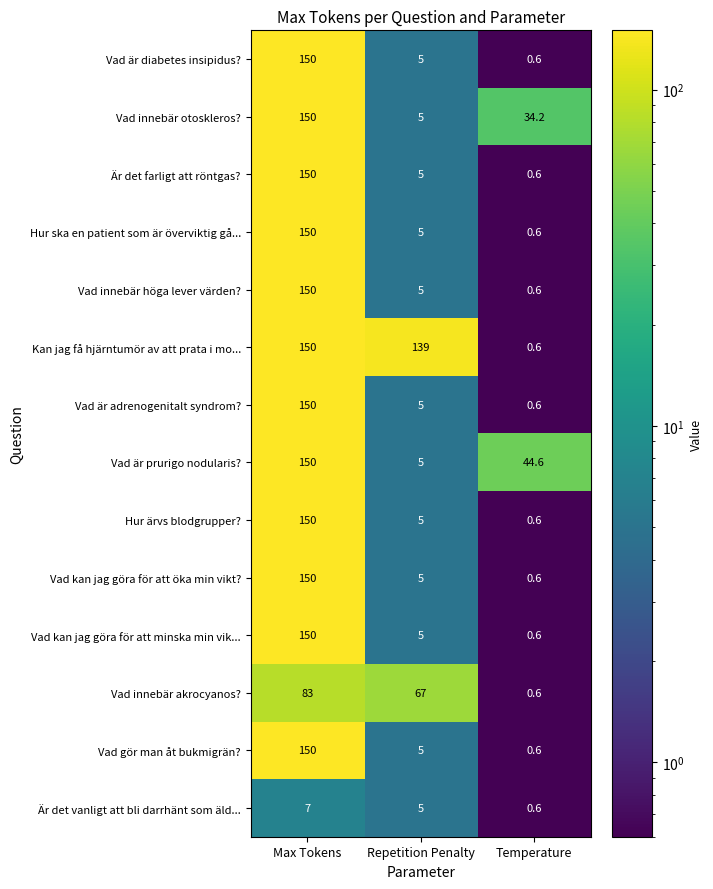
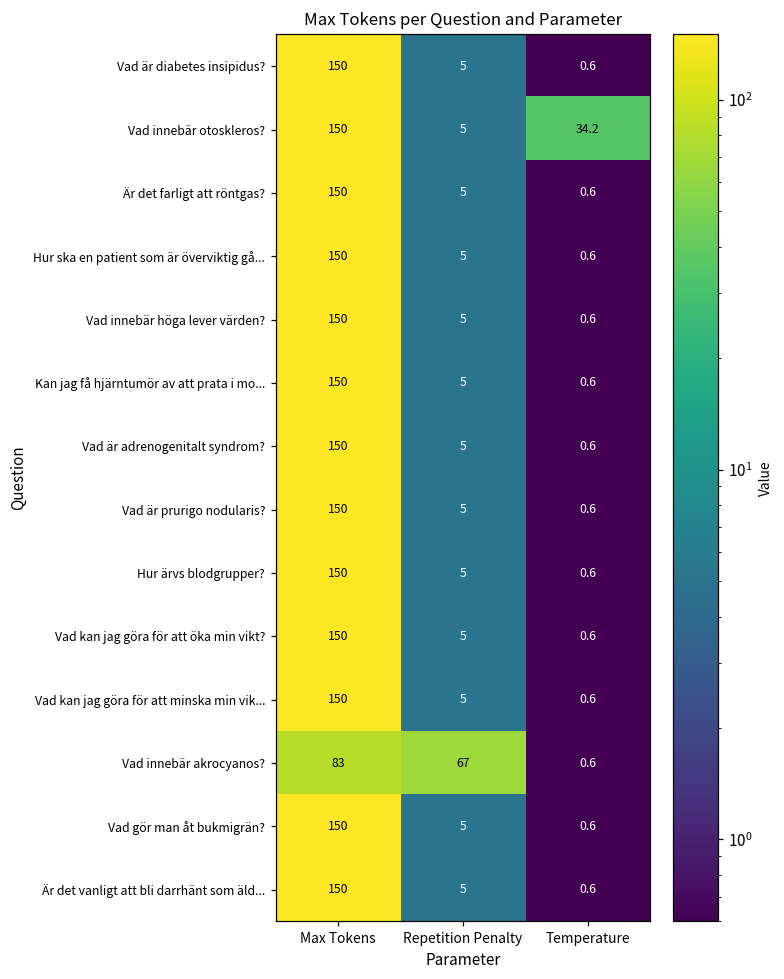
Kan jag få hjärntumör av att prata i mo..., Repetition Penalty: 139 -> 5
Vad är prurigo nodularis?, Temperature: 44.6 -> 0.6
Är det vanligt att bli darrhänt som äld..., Max Tokens: 7 -> 150
